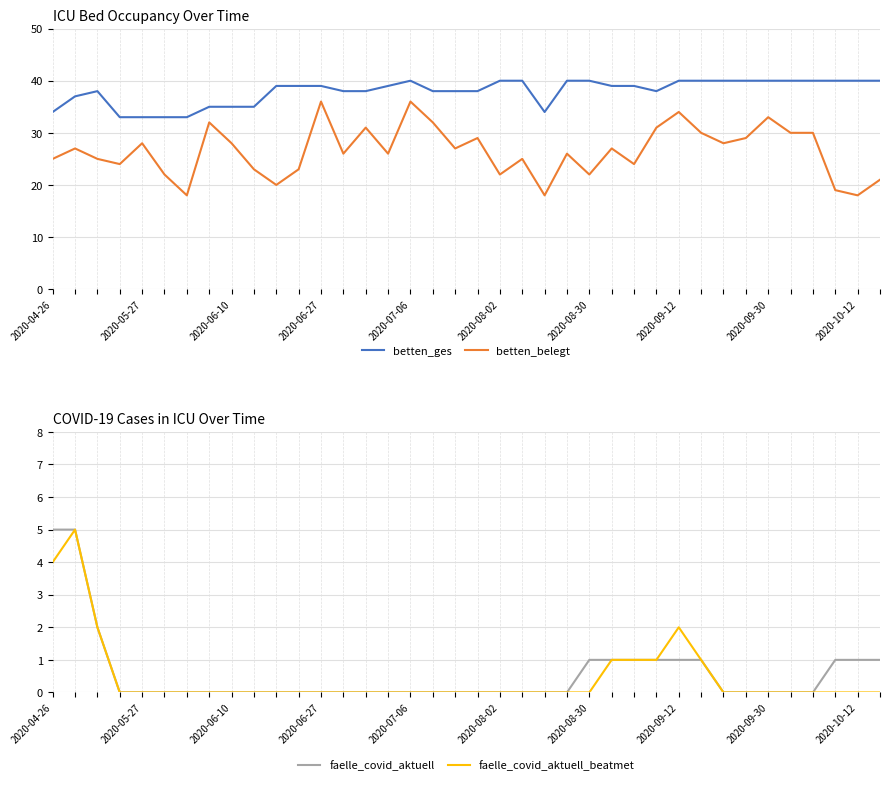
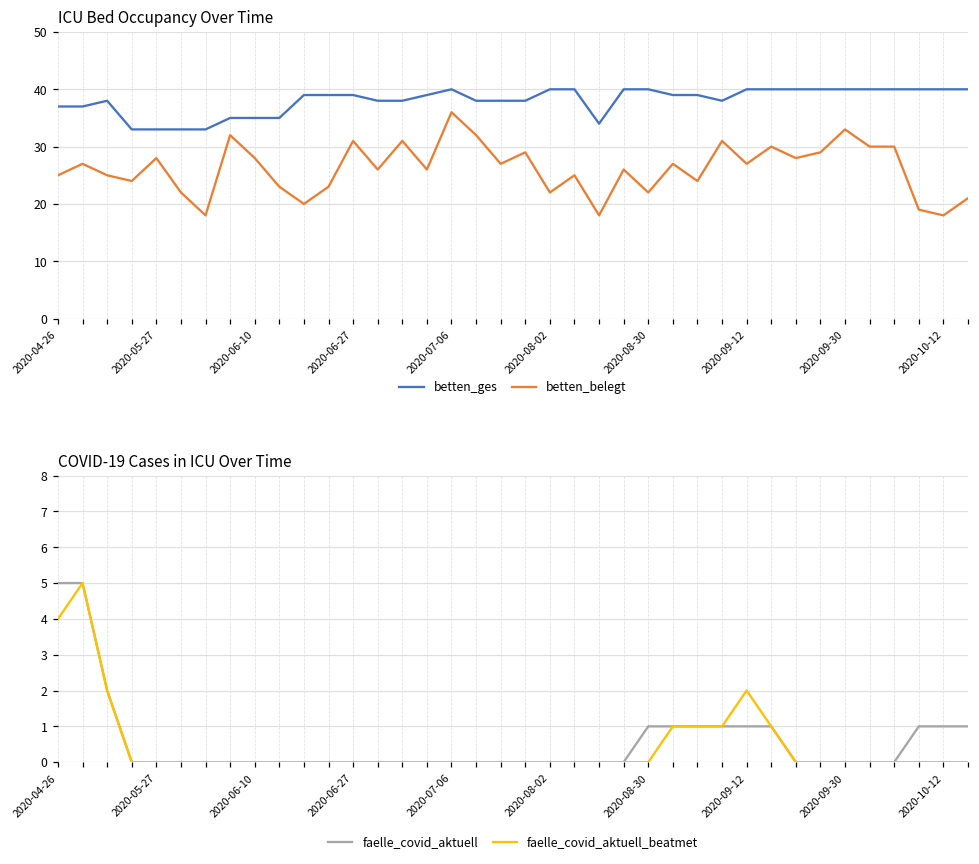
ICU Bed Occupancy Over Time, betten_ges, 2020-04-26: 34 -> 37
ICU Bed Occupancy Over Time, betten_belegt, 2020-06-27: 36 -> 31
ICU Bed Occupancy Over Time, betten_belegt, 2020-09-12: 34 -> 27
